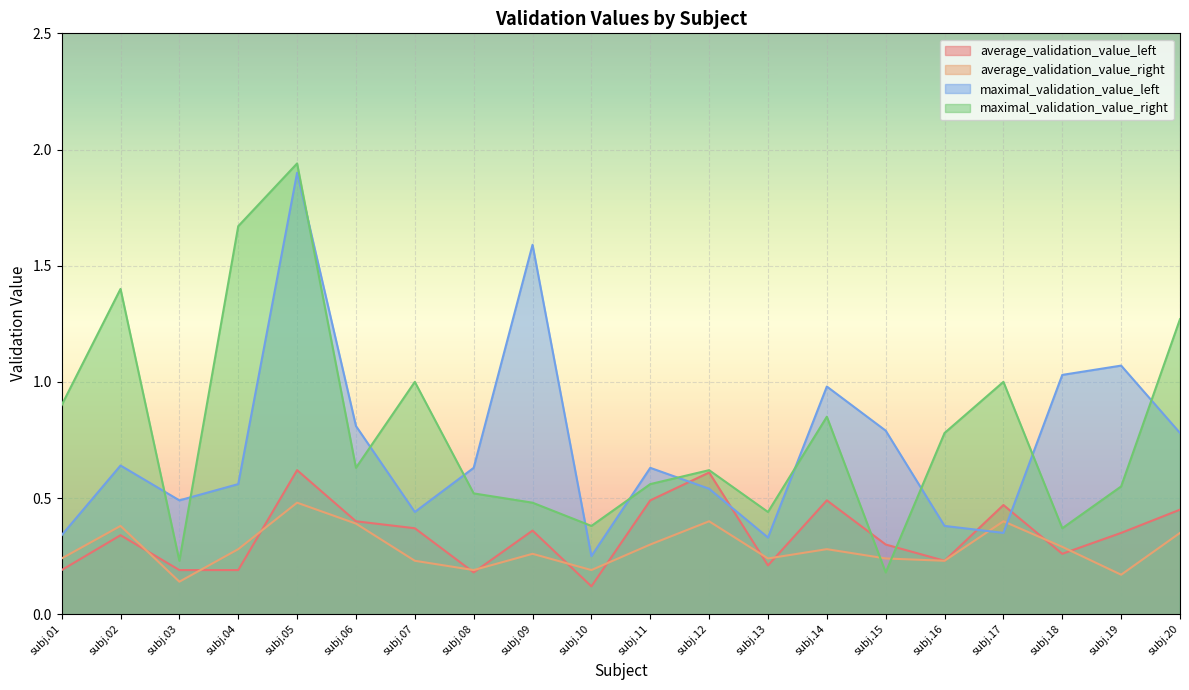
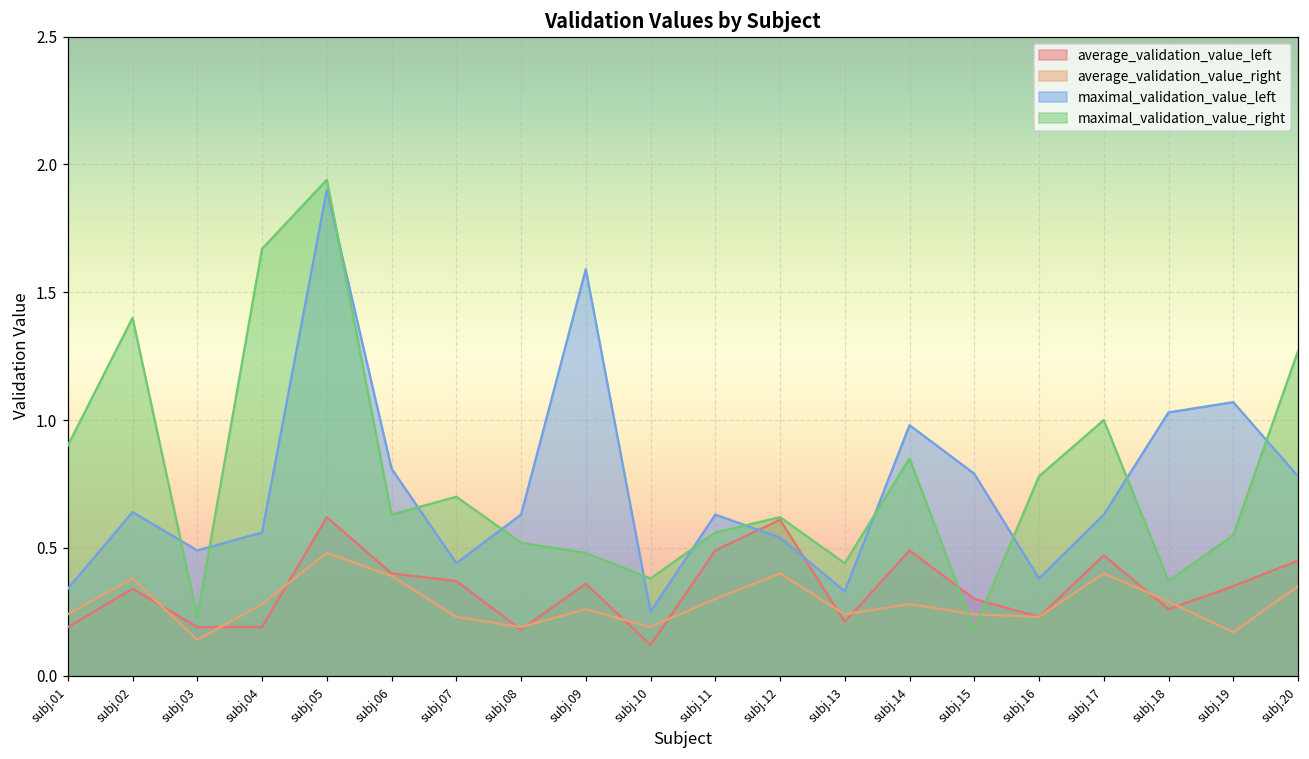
maximal_validation_value_right, subj.07: 1.0 -> 0.7
maximal_validation_value_left, subj.17: 0.35 -> 0.63
